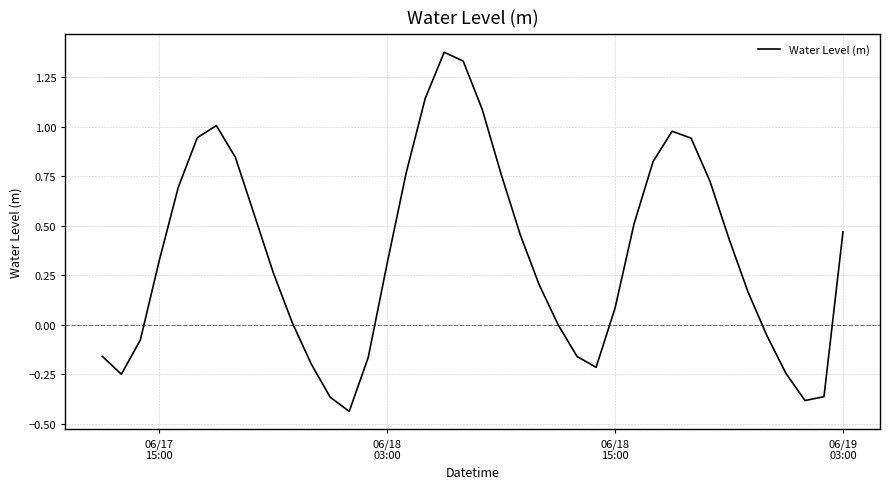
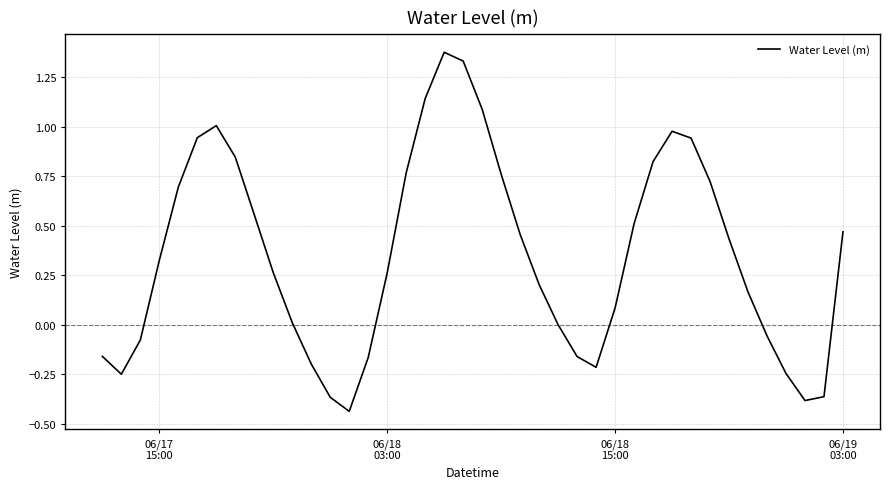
06/18 03:00: 0.31 -> 0.26
